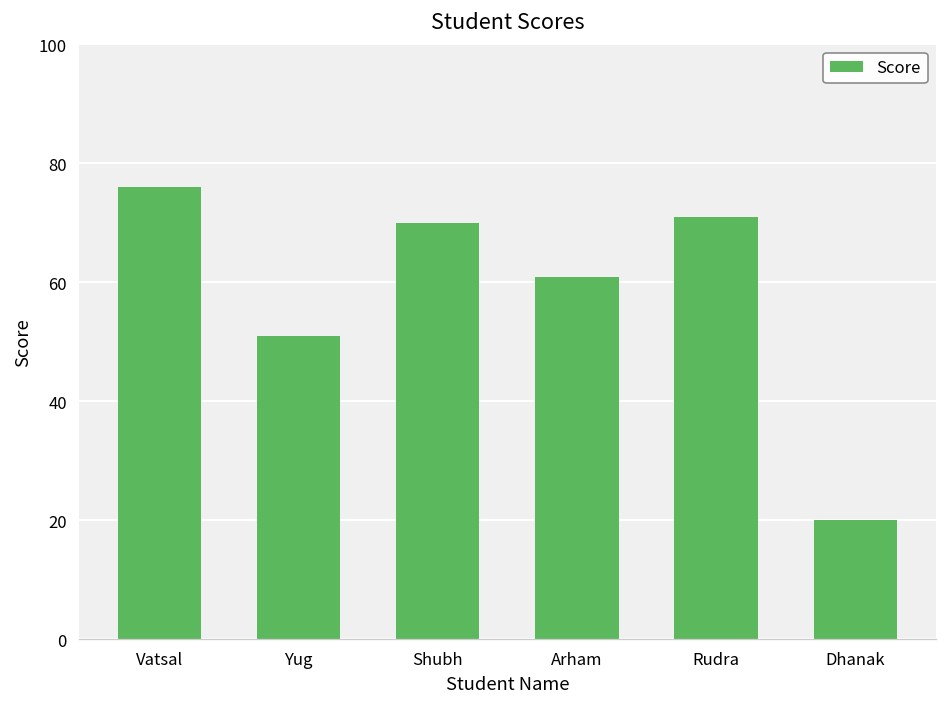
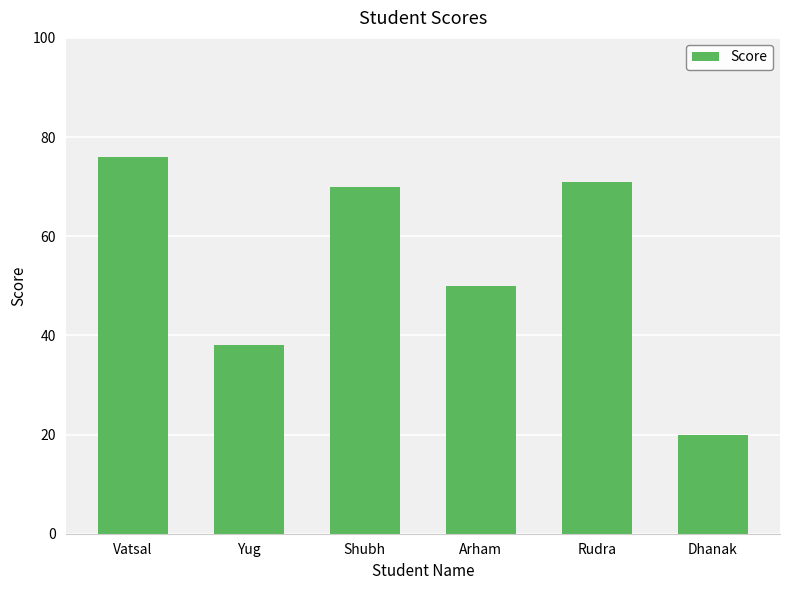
Yug: 51 -> 38
Arham: 61 -> 50
